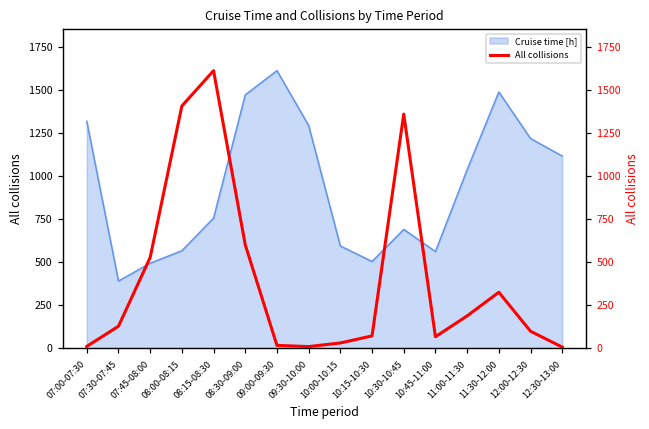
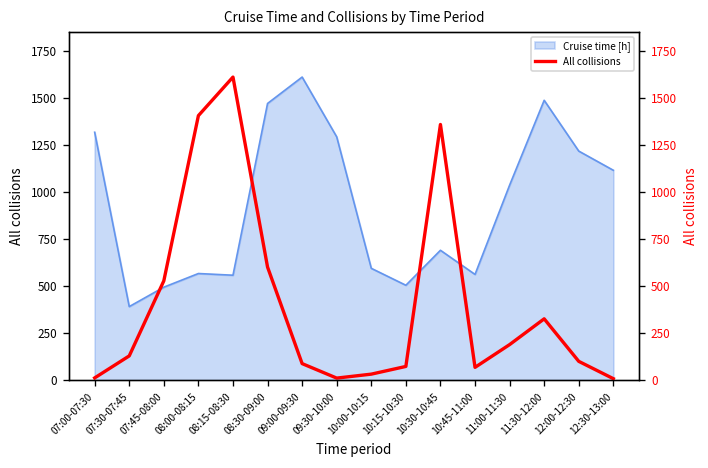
Cruise time [h], 08:15-08:30: 760 -> 560
All collisions, 09:00-09:30: 20 -> 90
